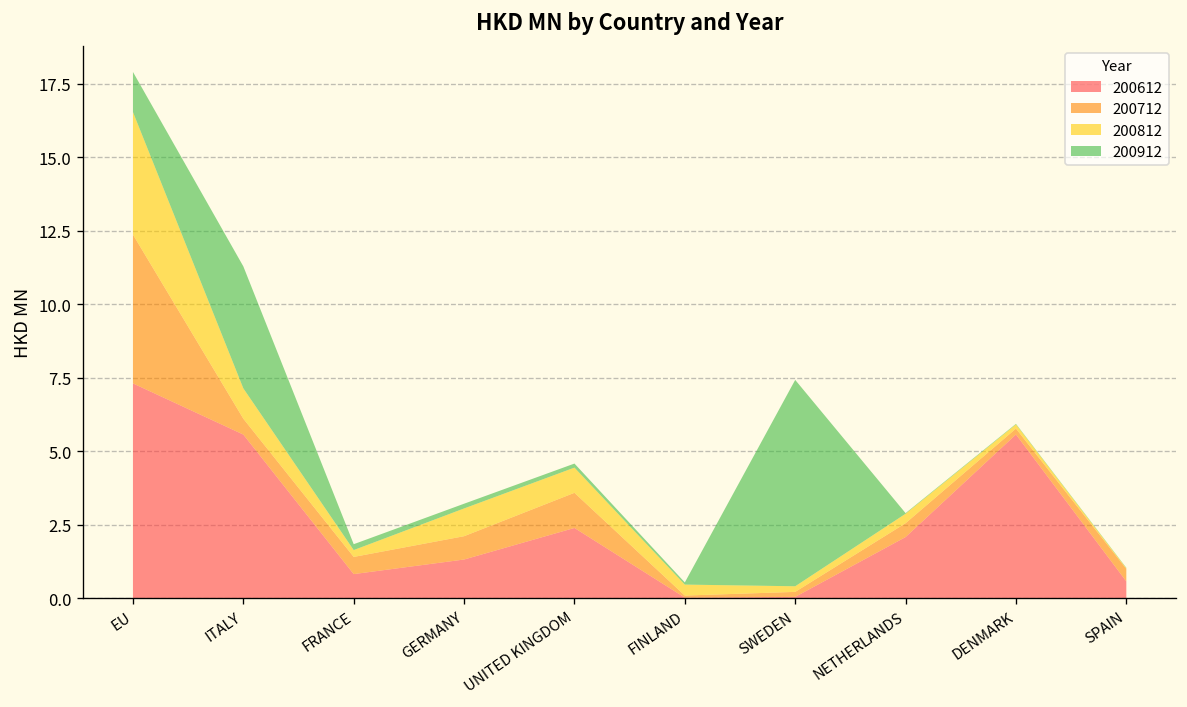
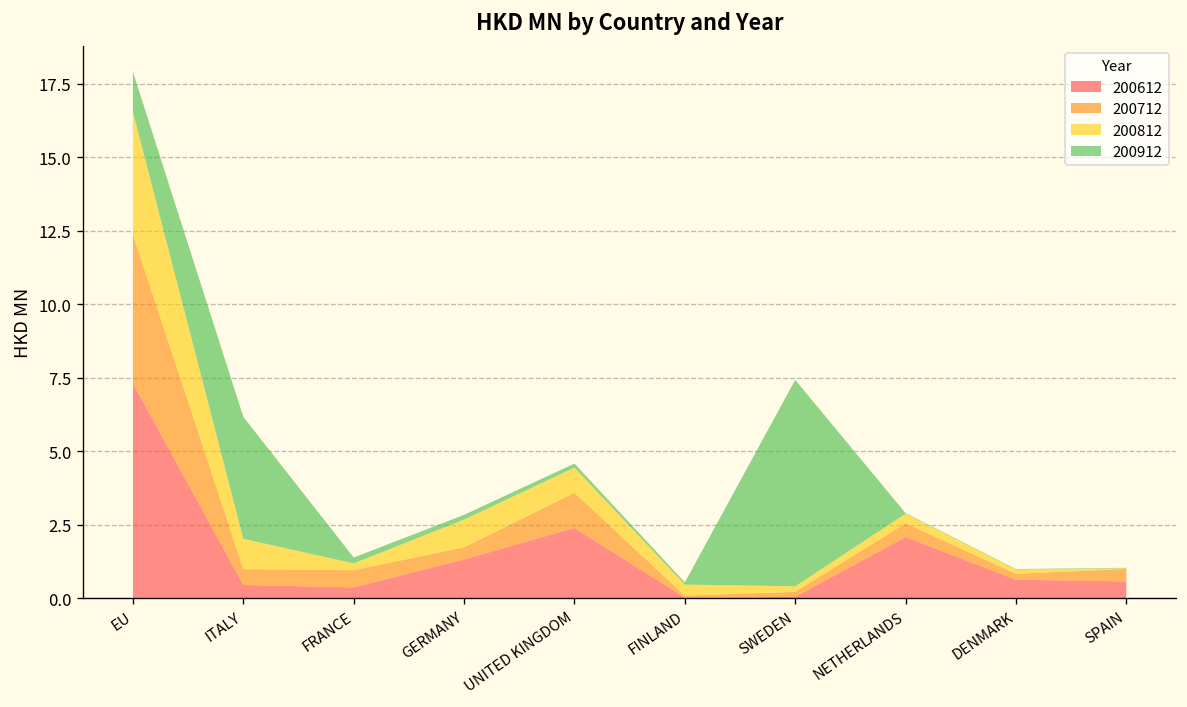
200612, ITALY: 5.6 -> 0.4
200612, FRANCE: 0.8 -> 0.4
200712, GERMANY: 0.8 -> 0.4
200612, DENMARK: 5.6 -> 0.6
